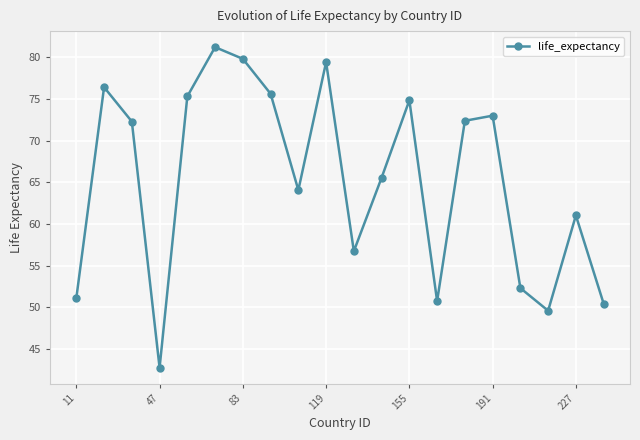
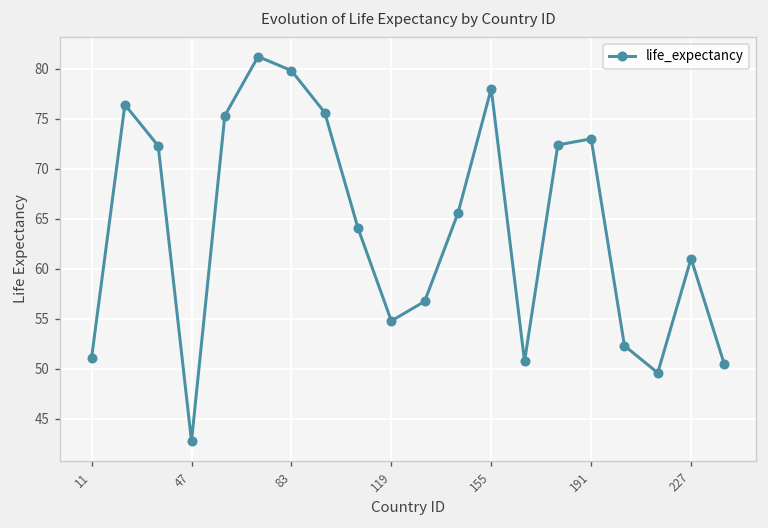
119: 79 -> 55
155: 75 -> 78
